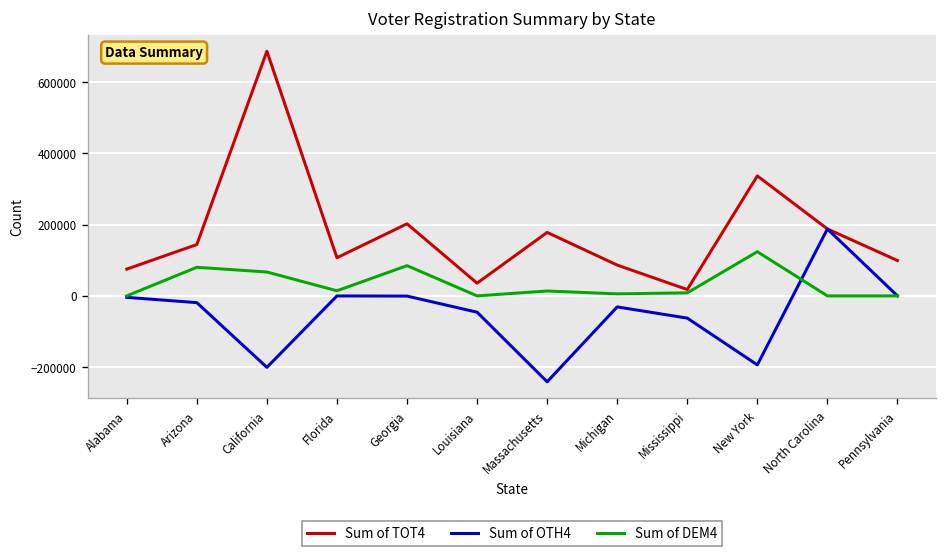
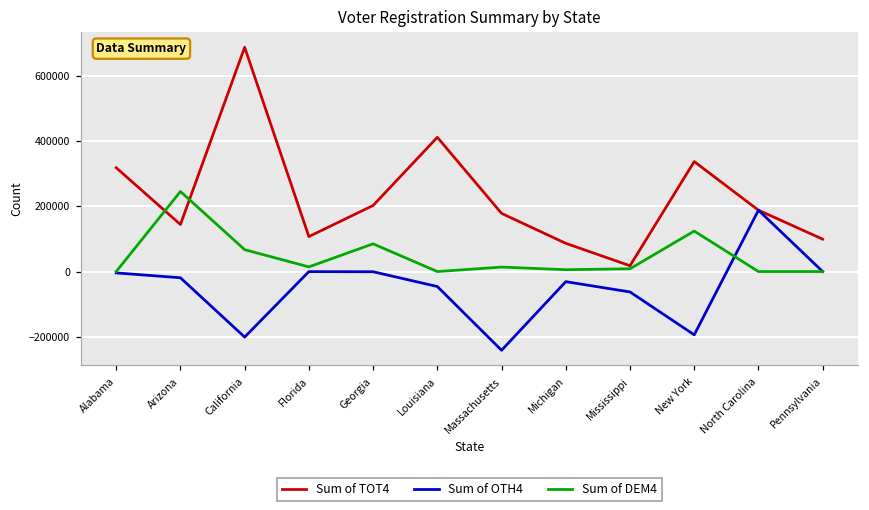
Sum of TOT4, Alabama: 80000 -> 320000
Sum of DEM4, Arizona: 80000 -> 250000
Sum of TOT4, Louisiana: 40000 -> 410000
